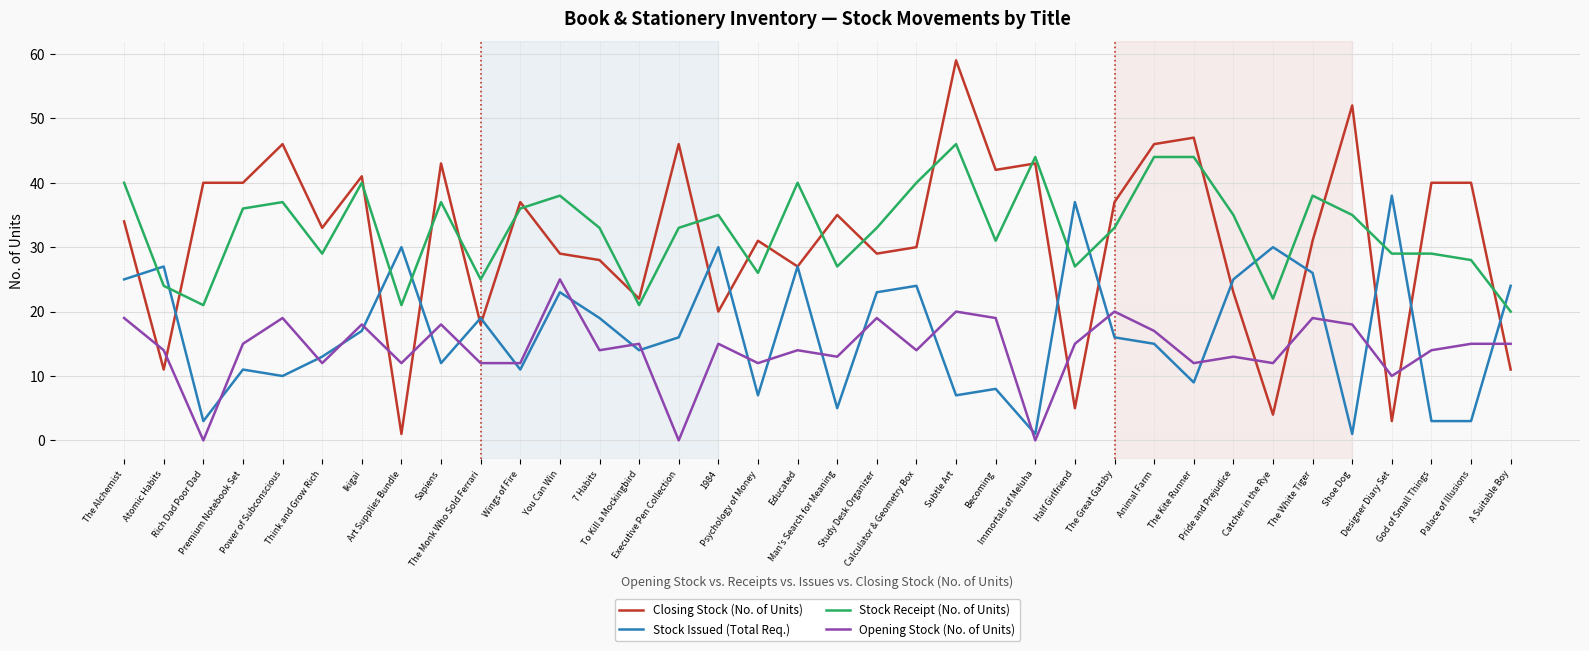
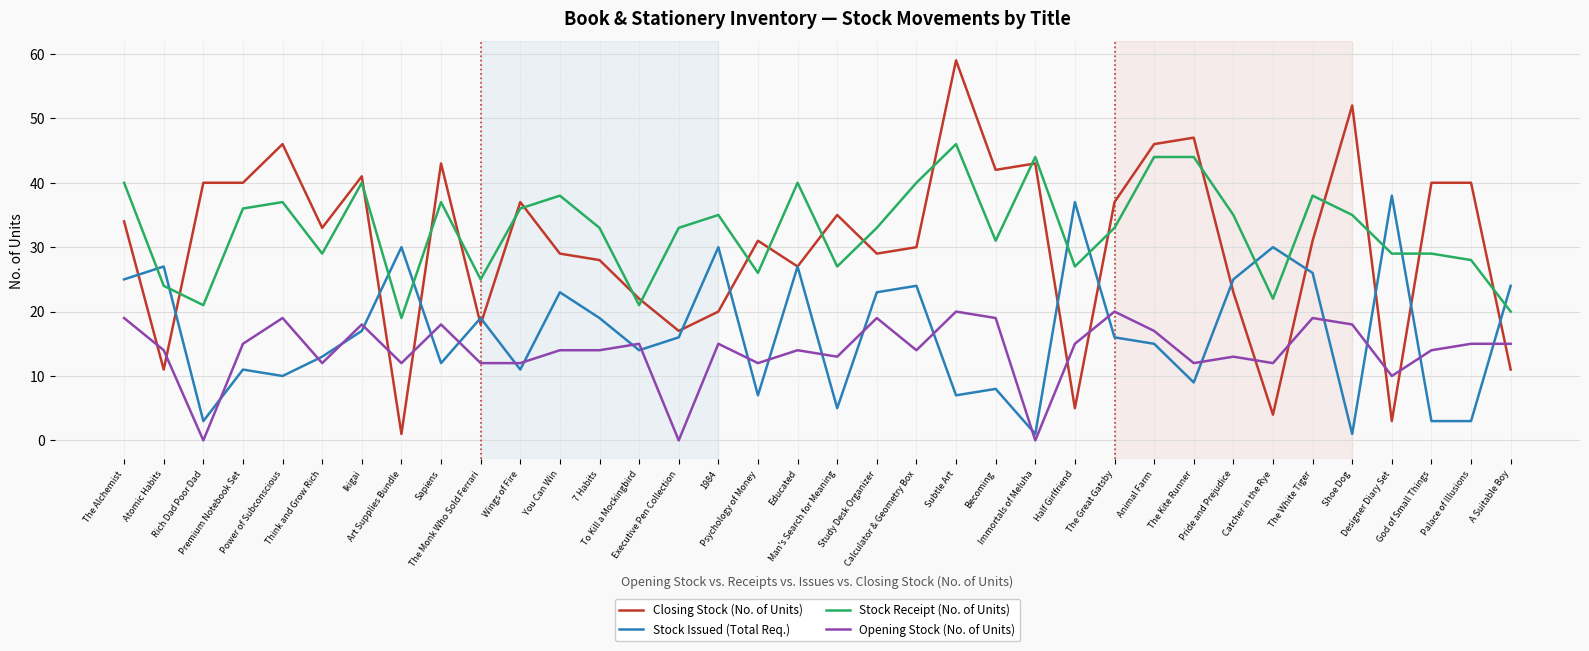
Stock Receipt (No. of Units), Art Supplies Bundle: 21 -> 19
Opening Stock (No. of Units), You Can Win: 25 -> 14
Closing Stock (No. of Units), Executive Pen Collection: 46 -> 17
